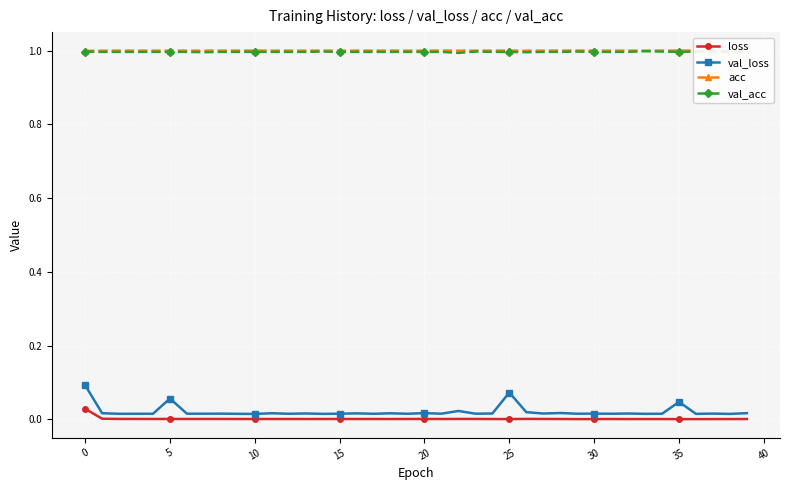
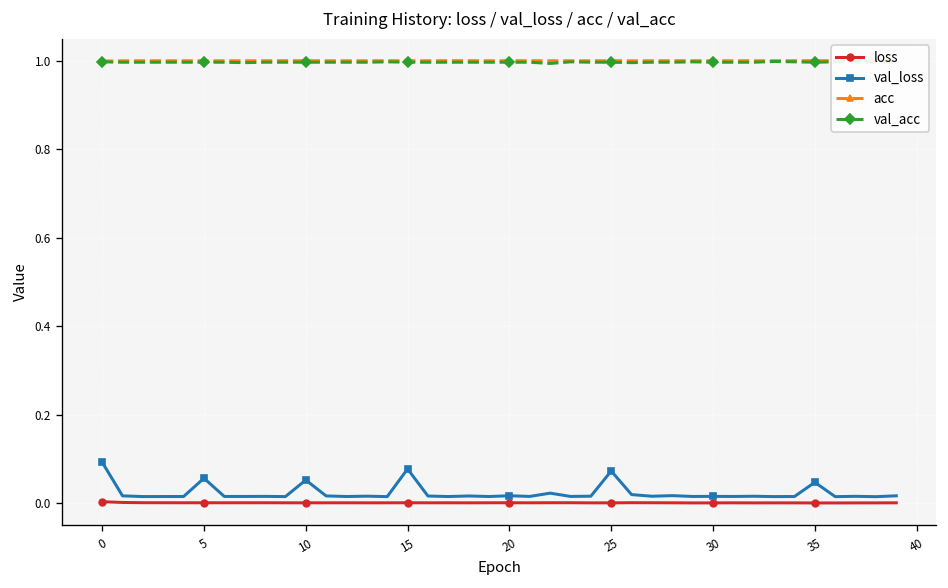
loss, 0: 0.03 -> 0.00
val_loss, 10: 0.01 -> 0.05
val_loss, 15: 0.02 -> 0.08
